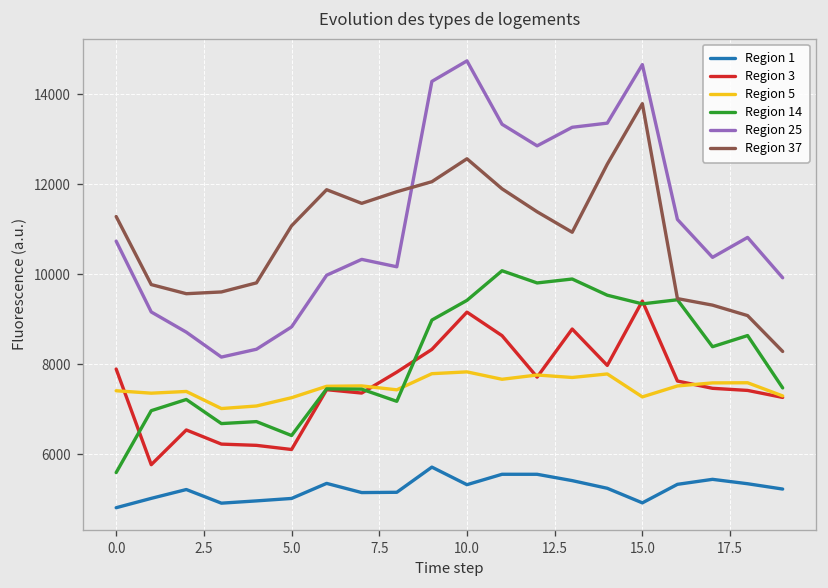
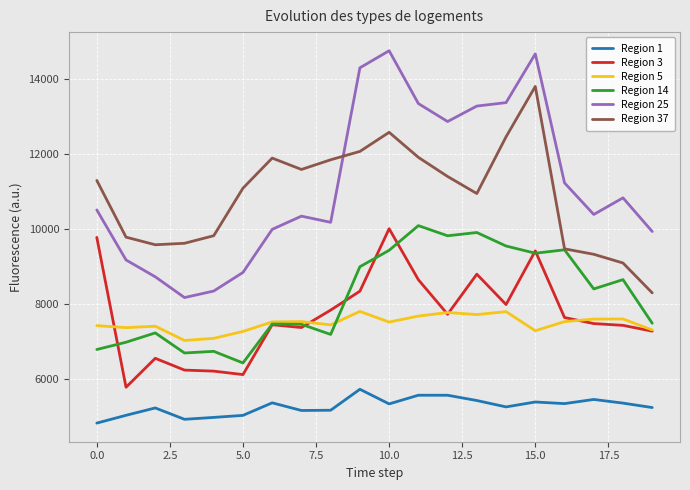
Region 3, 0.0: 7900 -> 9800
Region 14, 0.0: 5600 -> 6800
Region 25, 0.0: 10700 -> 10500
Region 3, 10.0: 9200 -> 10000
Region 5, 10.0: 7800 -> 7500
Region 1, 15.0: 4900 -> 5400
